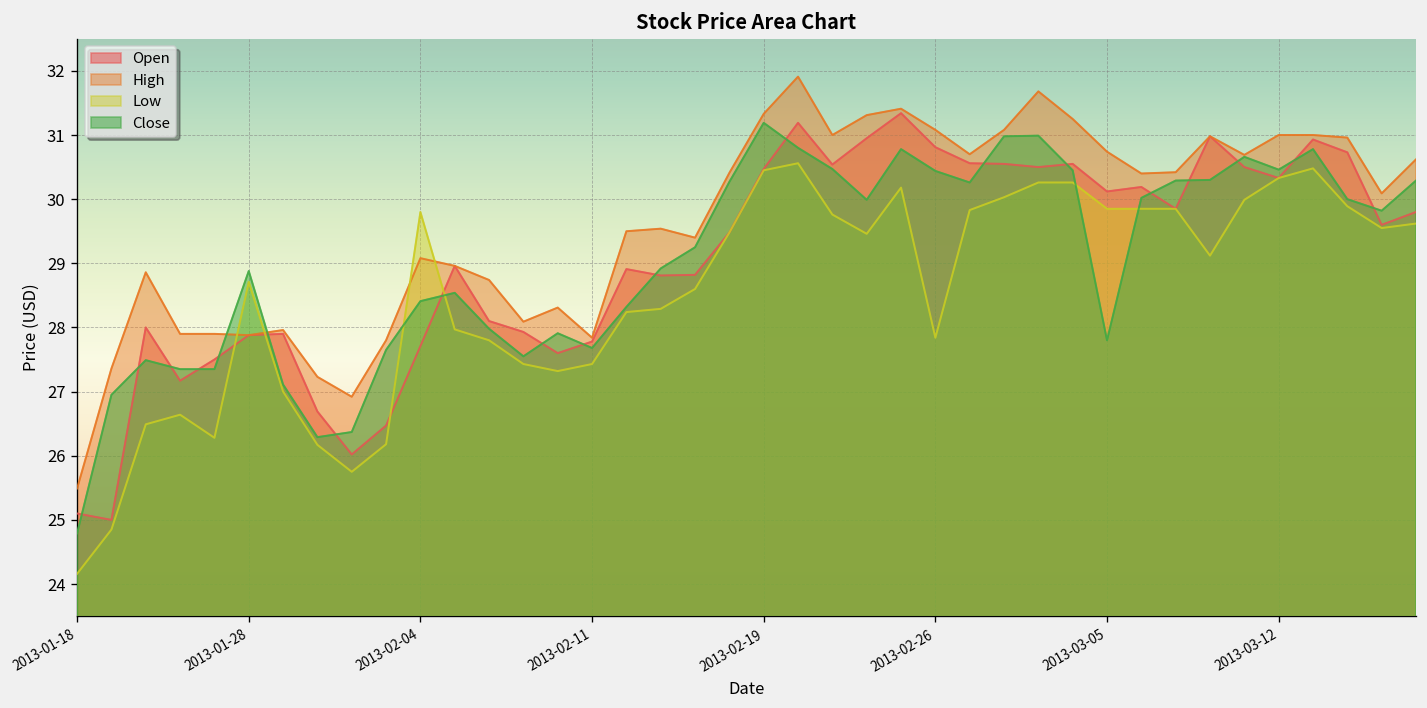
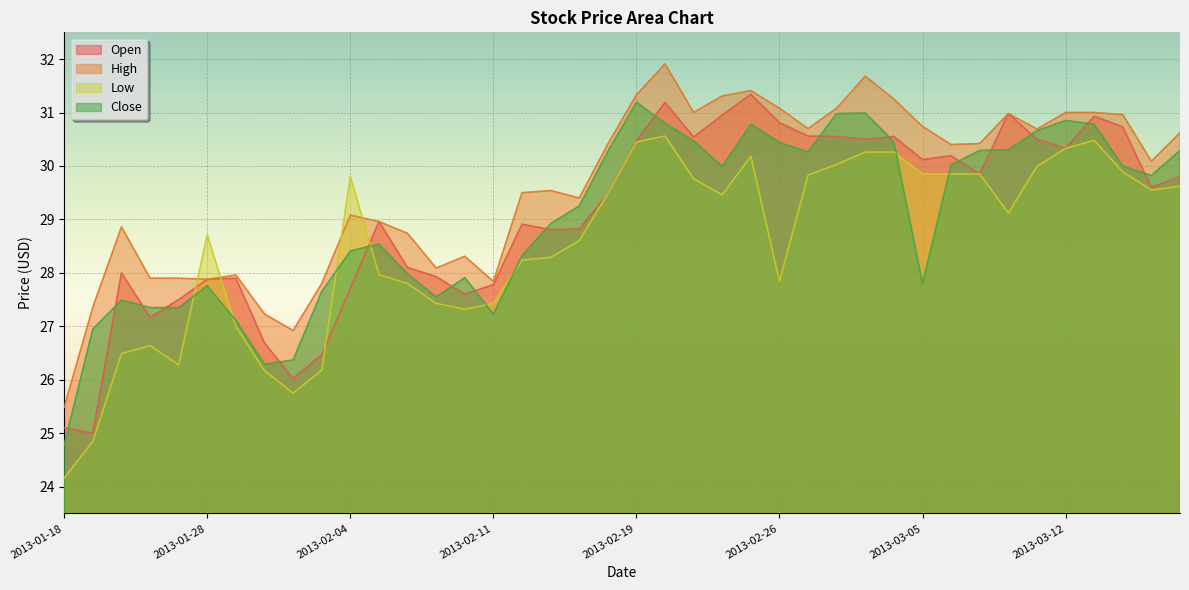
Close, 2013-01-28: 28.9 -> 27.8
Close, 2013-02-11: 27.7 -> 27.2
Close, 2013-03-12: 30.5 -> 30.9
